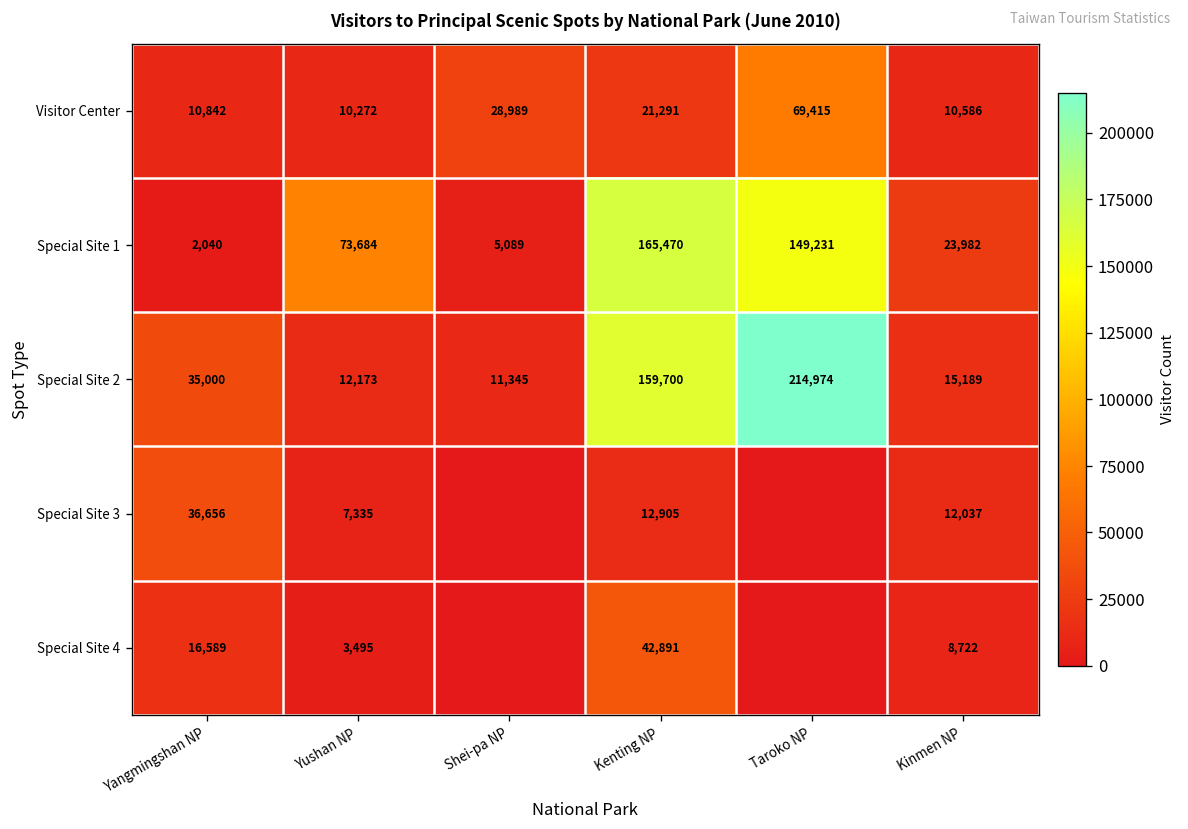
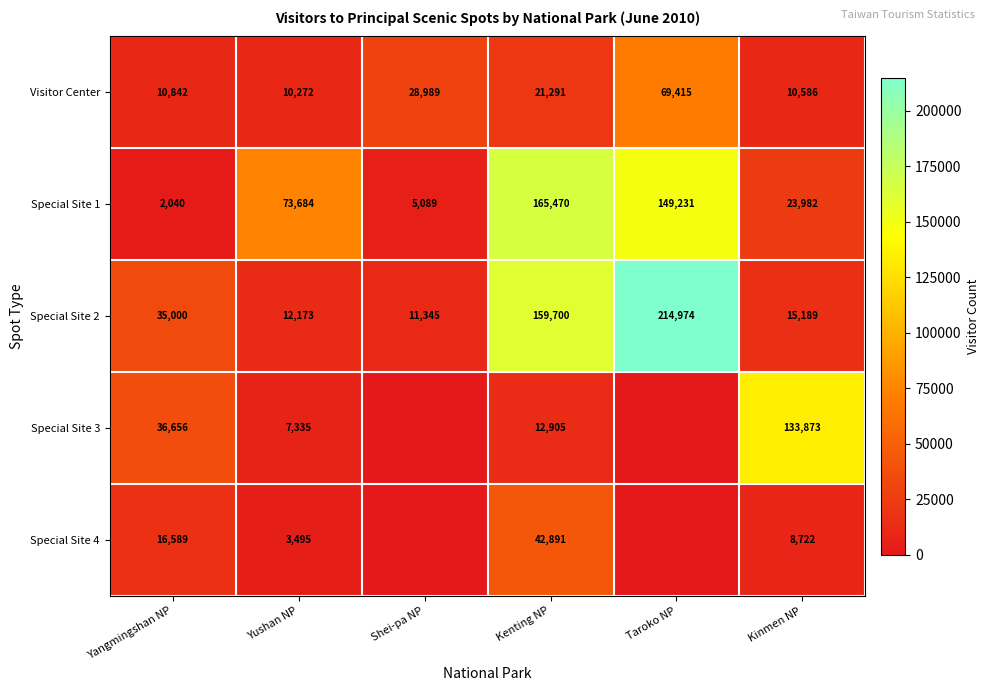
Special Site 3, Kinmen NP: 12,037 -> 133,873
